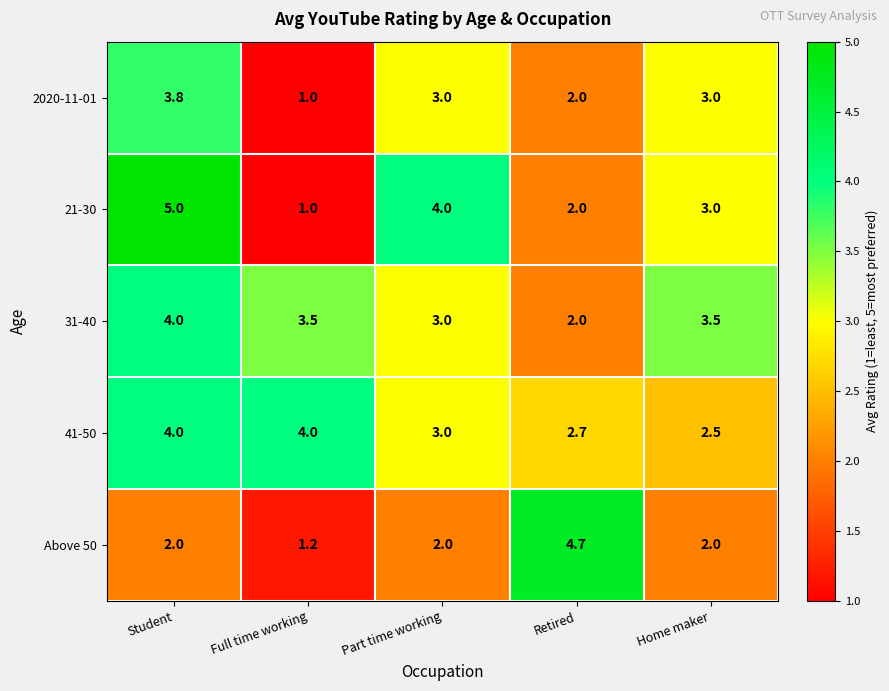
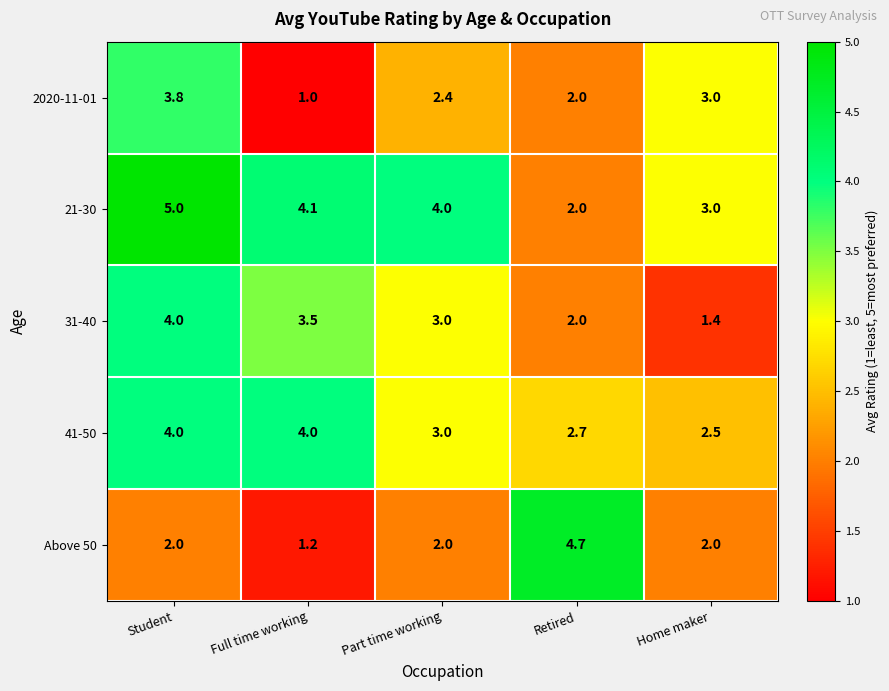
2020-11-01, Part time working: 3.0 -> 2.4
21-30, Full time working: 1.0 -> 4.1
31-40, Home maker: 3.5 -> 1.4
